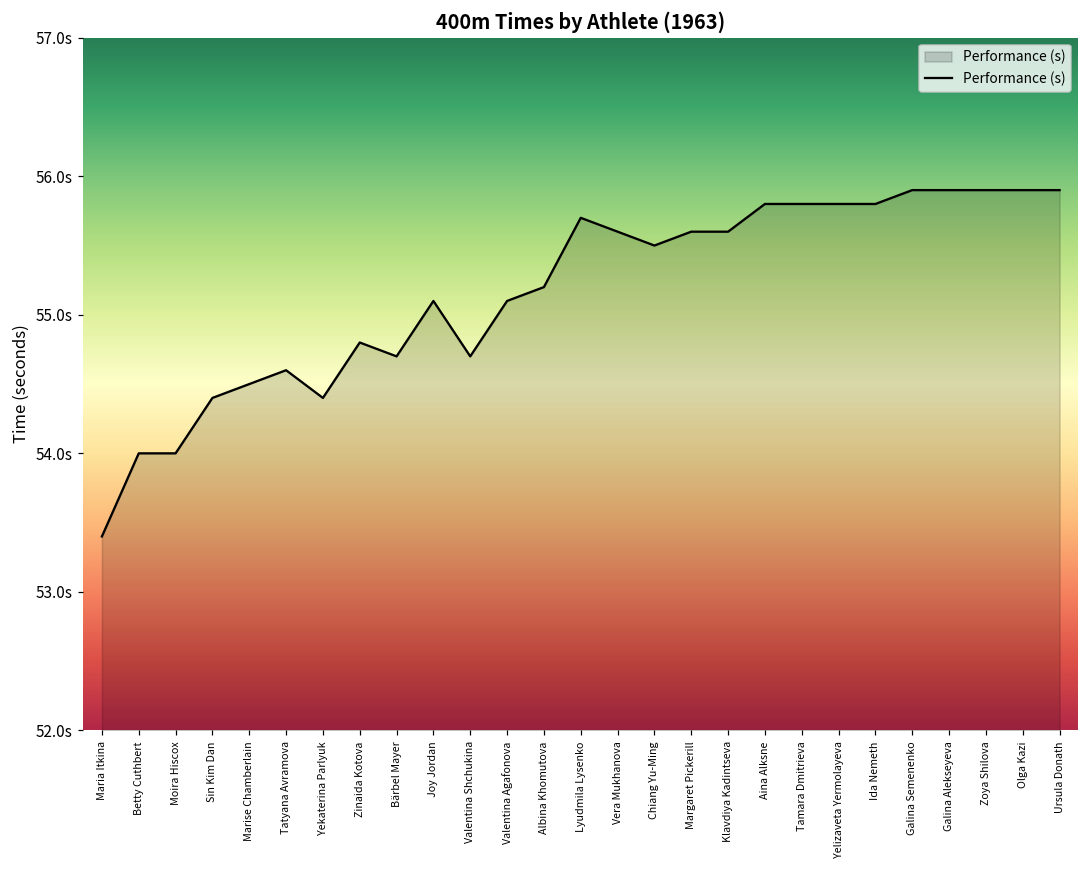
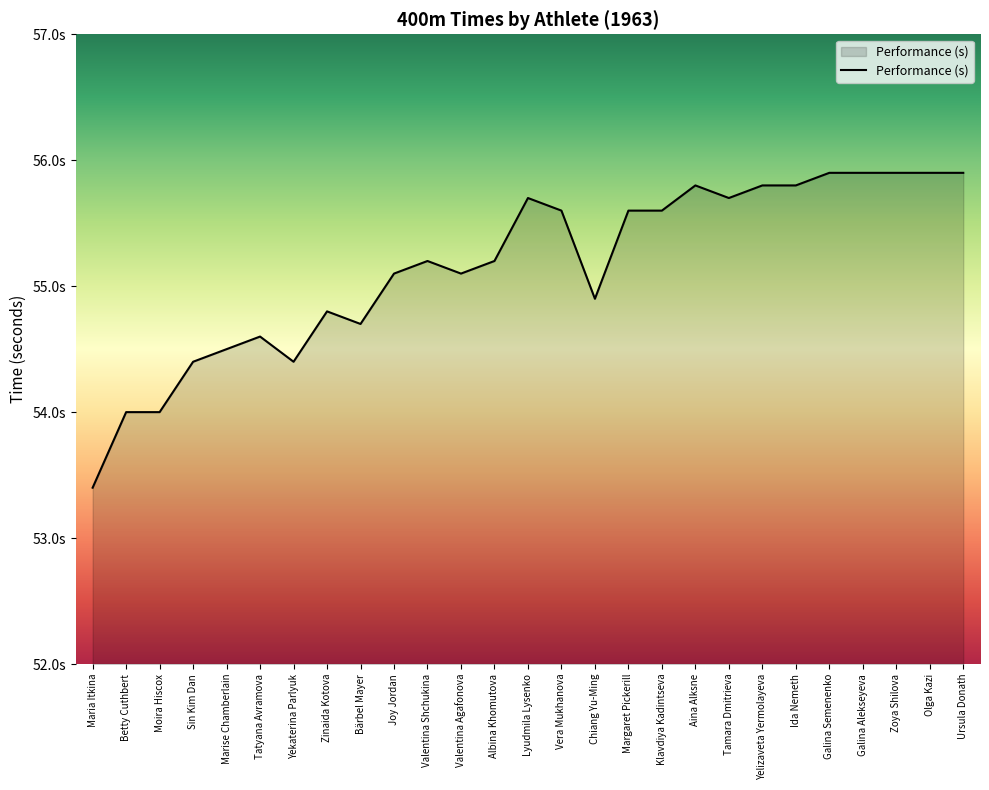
Valentina Shchukina: 54.7s -> 55.2s
Chiang Yu-Ming: 55.5s -> 54.9s
Tamara Dmitrieva: 55.8s -> 55.7s
